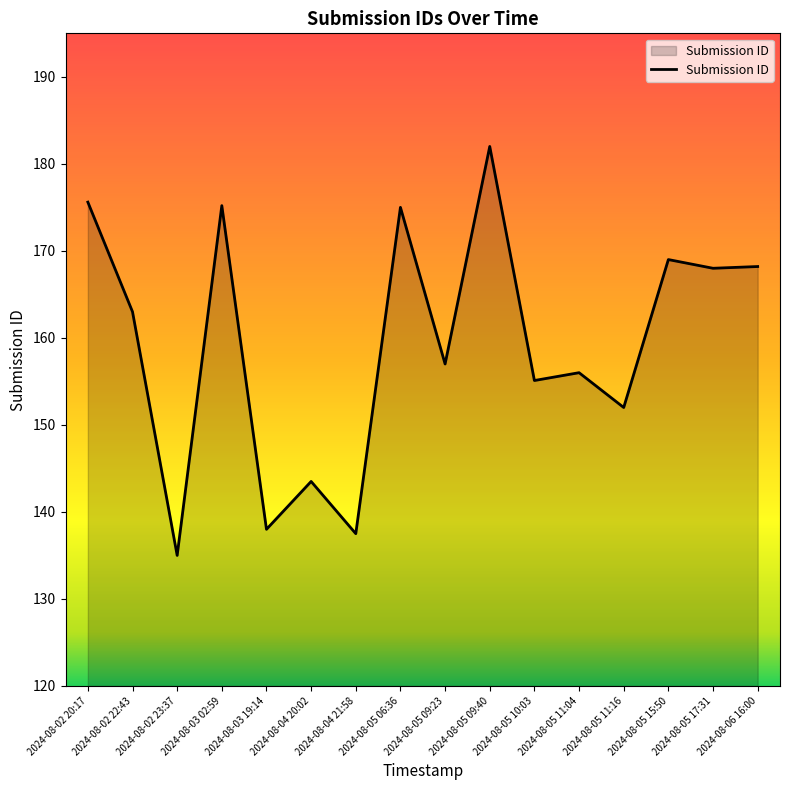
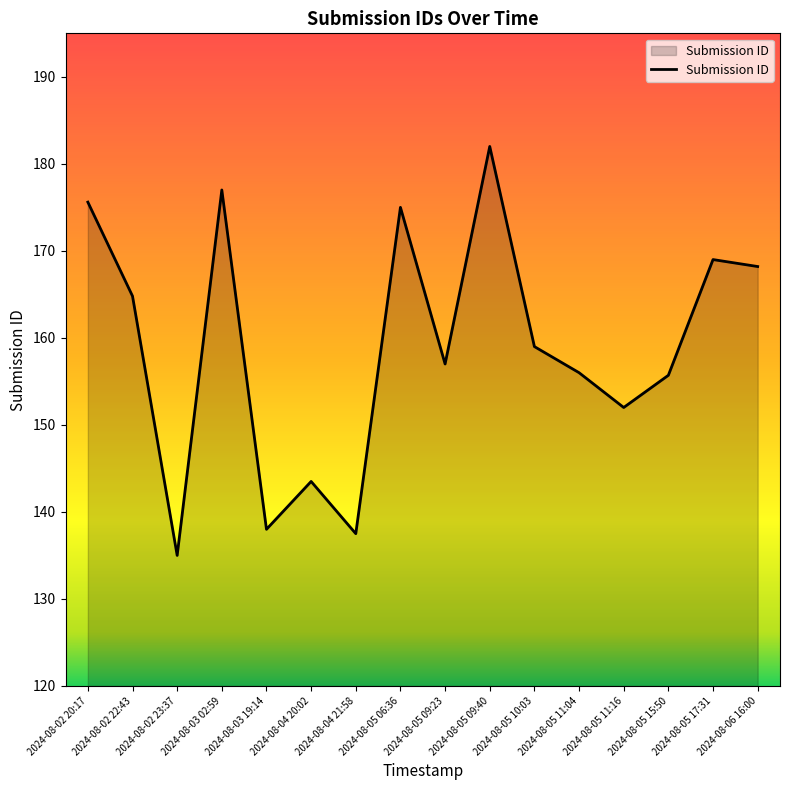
2024-08-02 22:43: 163 -> 165
2024-08-03 02:59: 175 -> 177
2024-08-05 10:03: 155 -> 159
2024-08-05 15:50: 169 -> 156
2024-08-05 17:31: 168 -> 169
